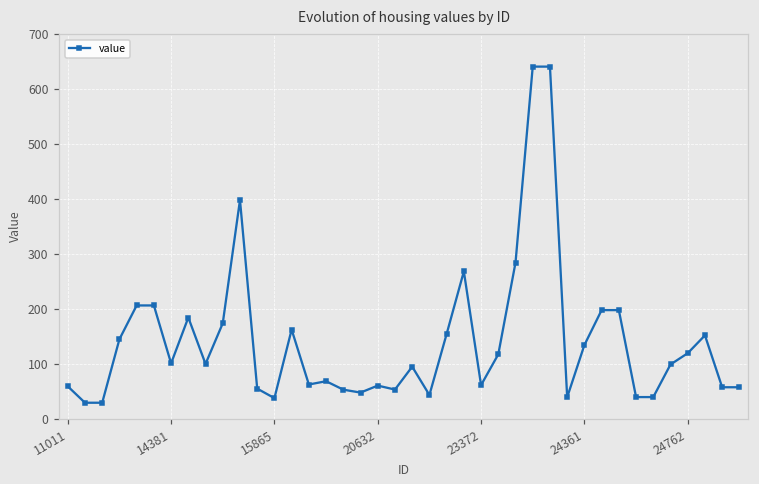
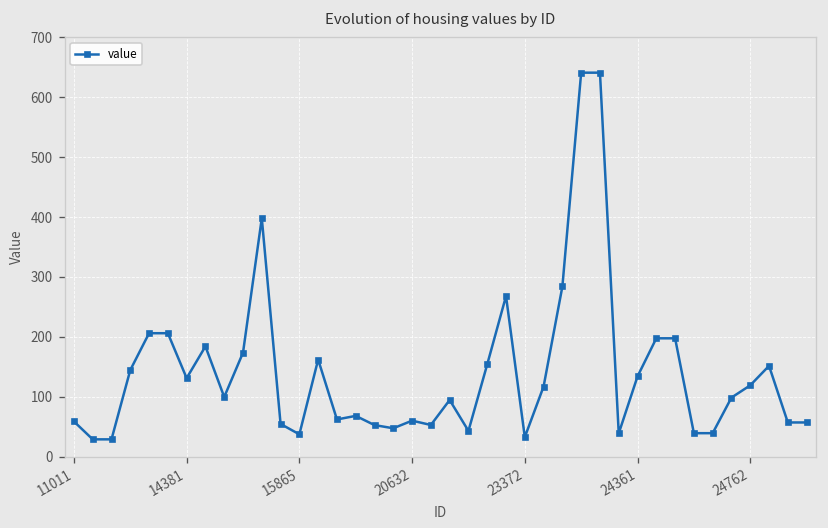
14381: 100 -> 130
23372: 60 -> 30
